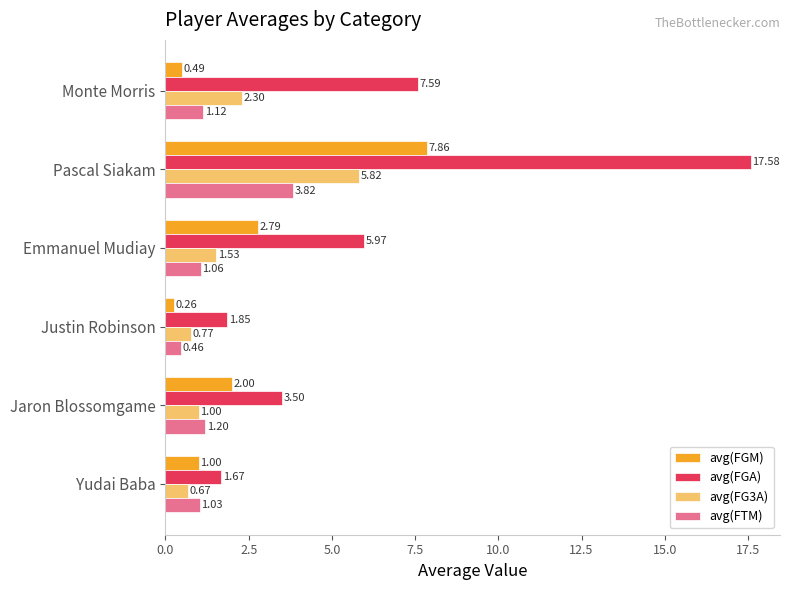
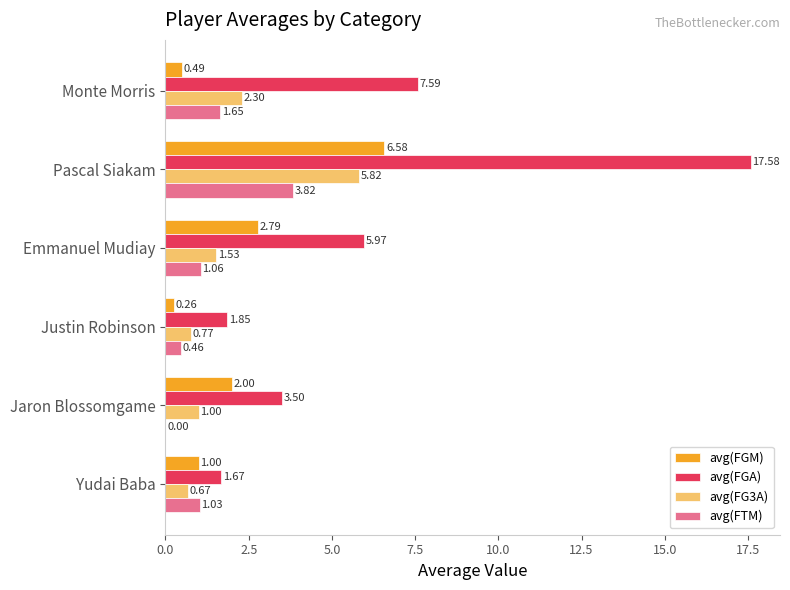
avg(FTM), Monte Morris: 1.12 -> 1.65
avg(FGM), Pascal Siakam: 7.86 -> 6.58
avg(FTM), Jaron Blossomgame: 1.20 -> 0.00
